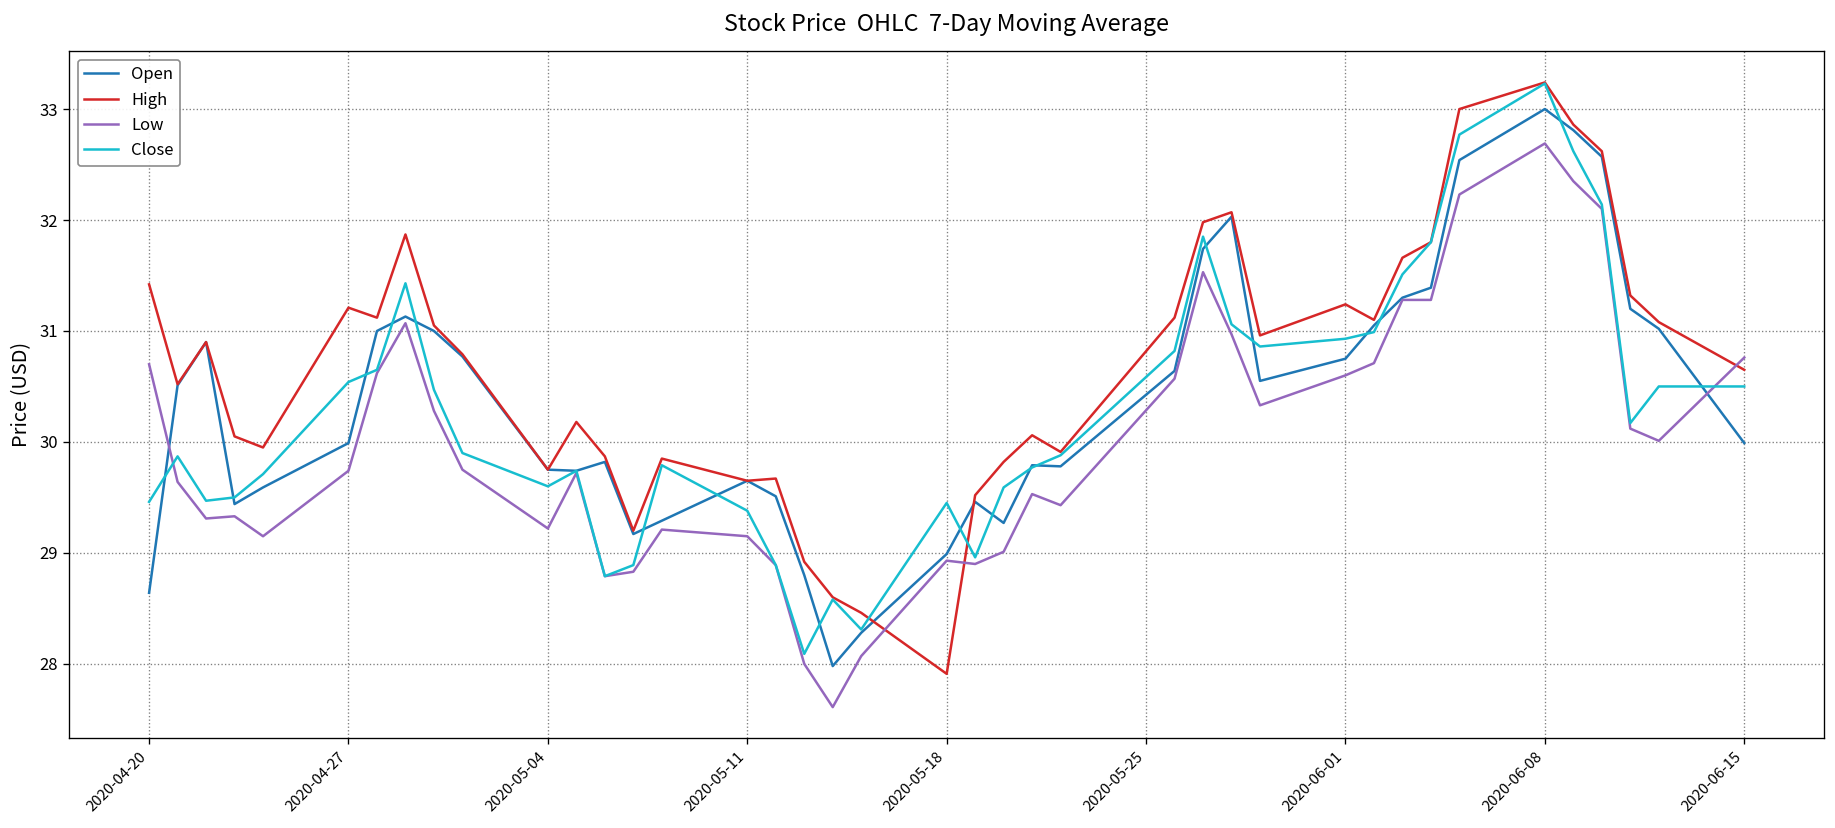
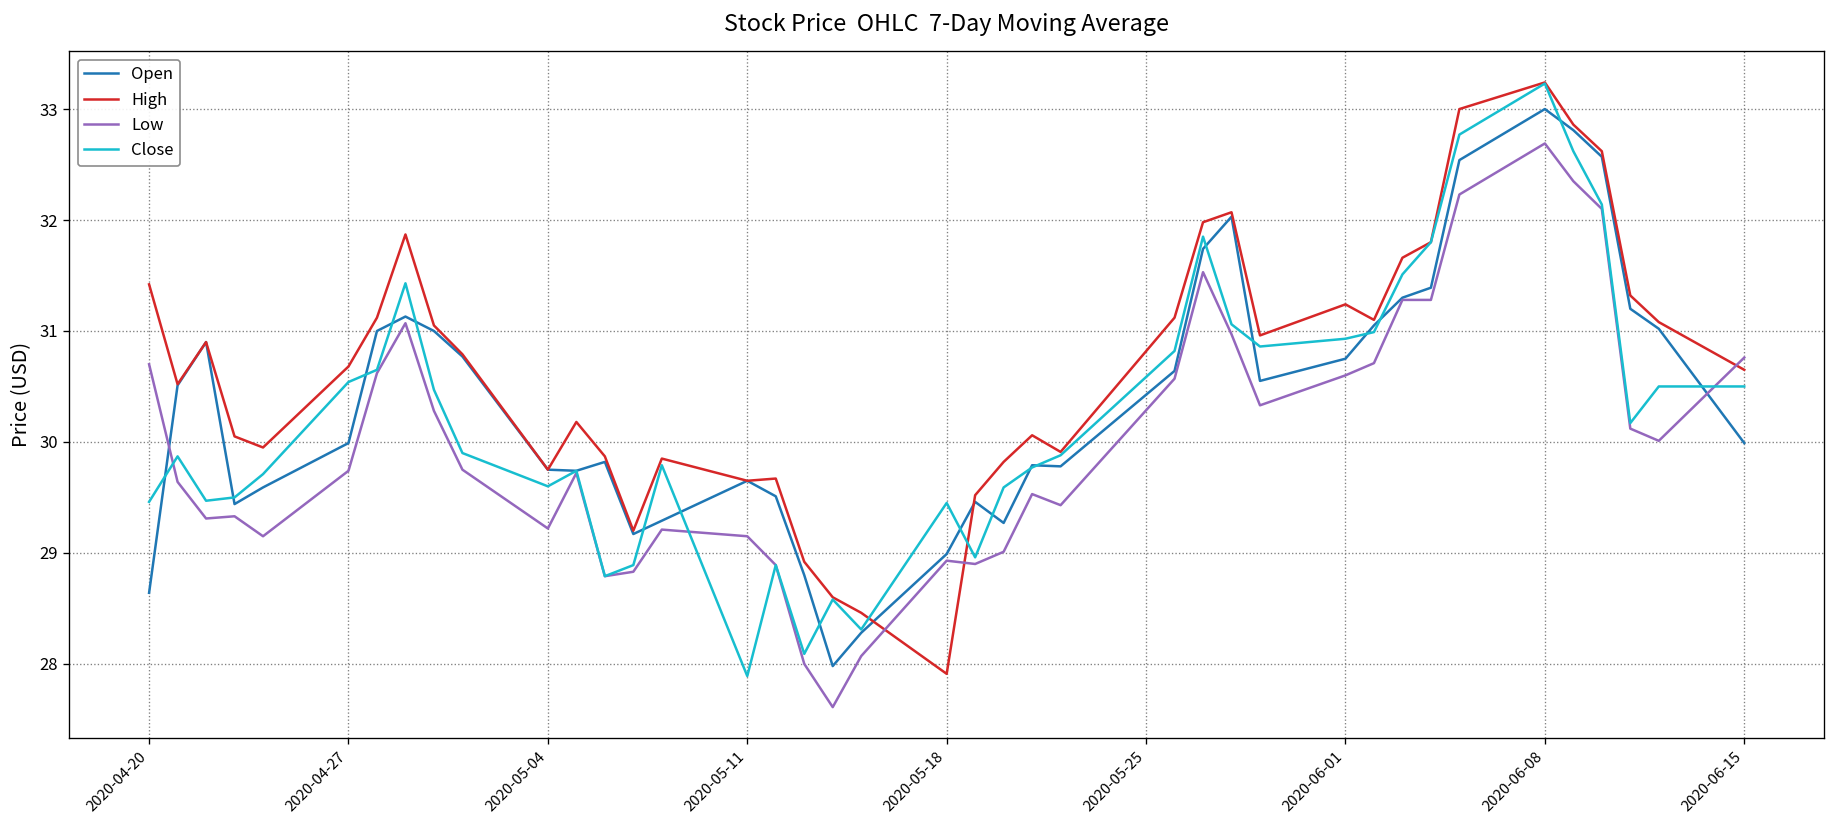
High, 2020-04-27: 31.2 -> 30.7
Close, 2020-05-11: 29.4 -> 27.9
